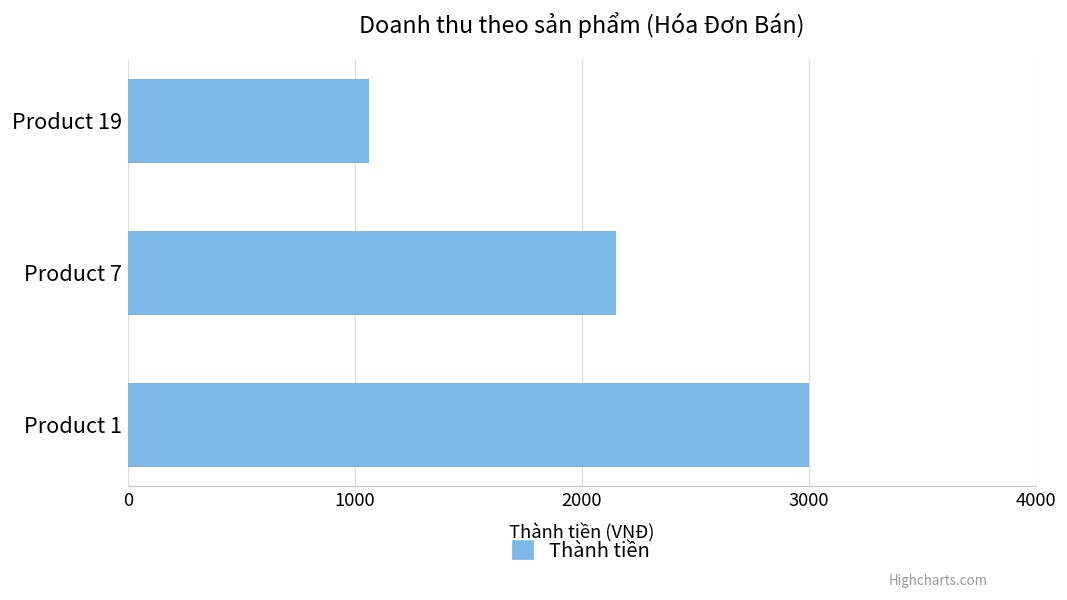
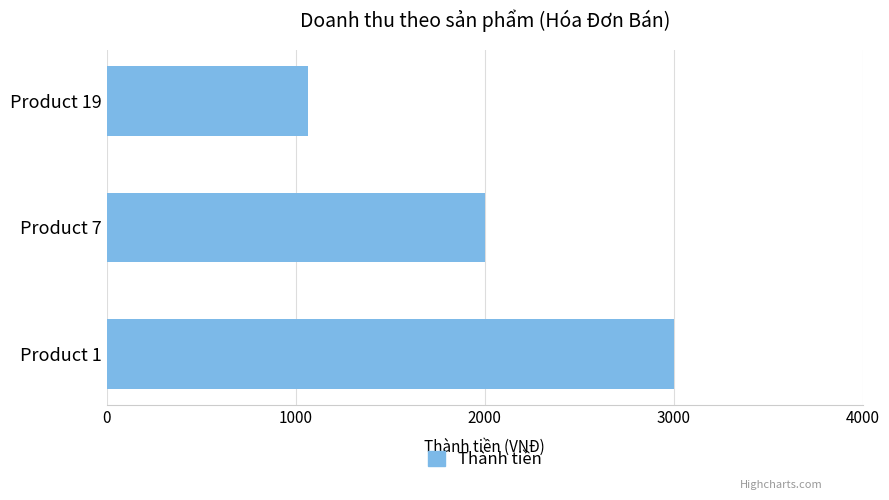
Product 7: 2150 -> 2000
